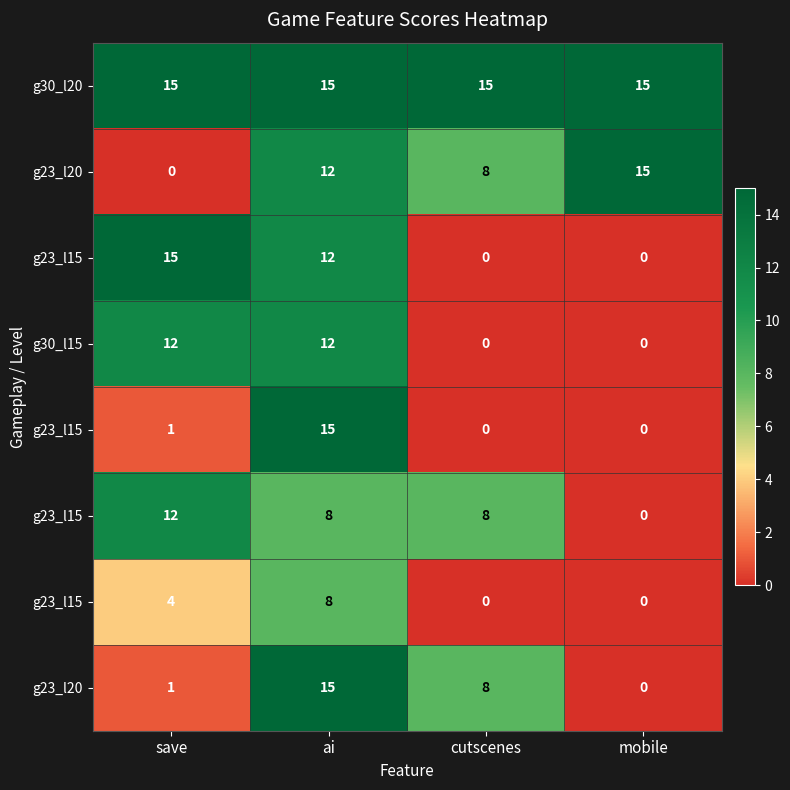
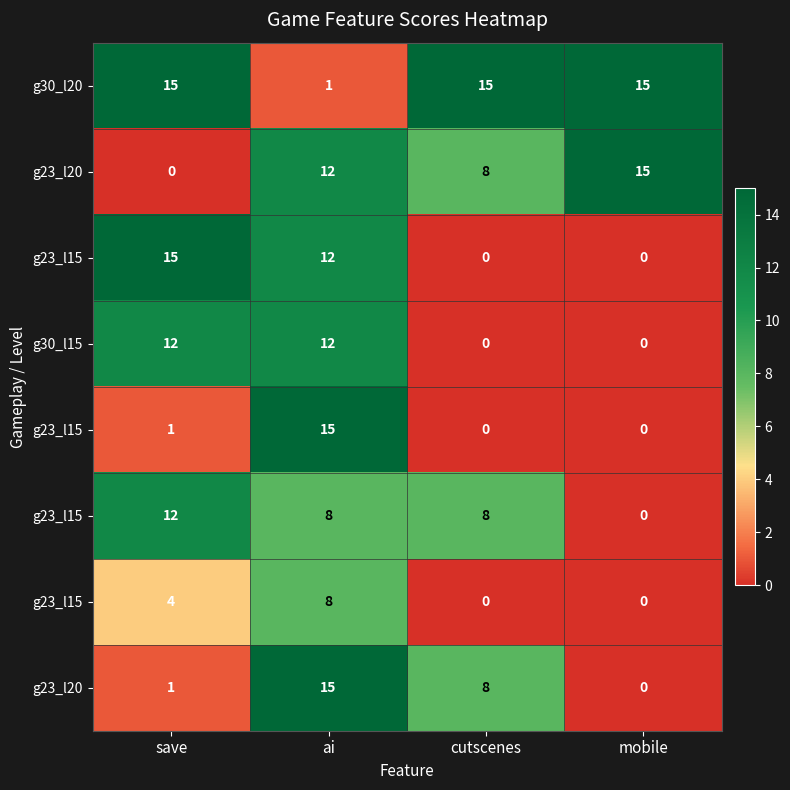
g30_l20, ai: 15 -> 1
